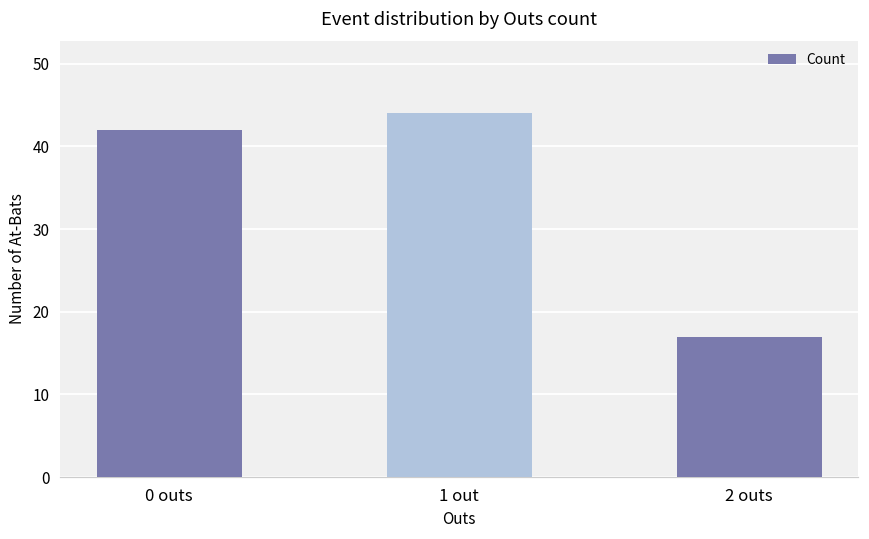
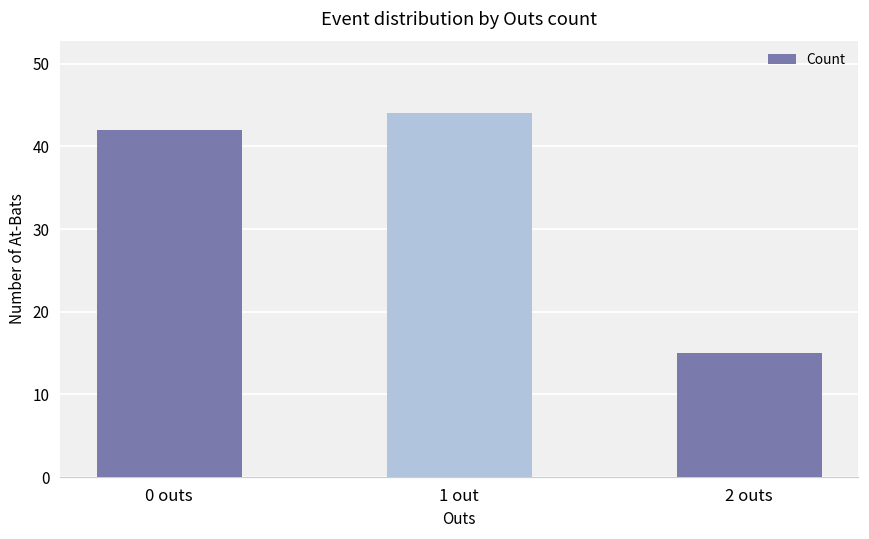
2 outs: 17 -> 15
